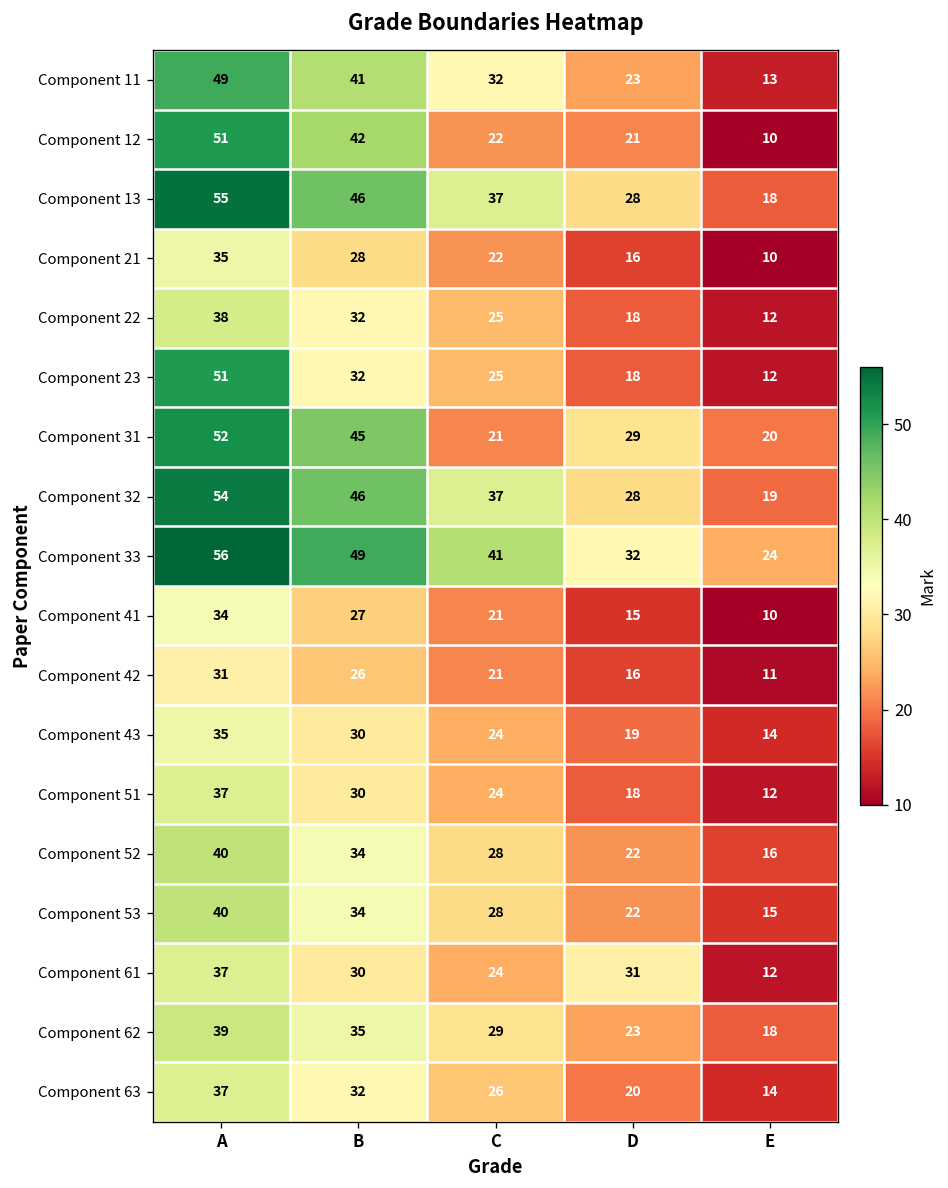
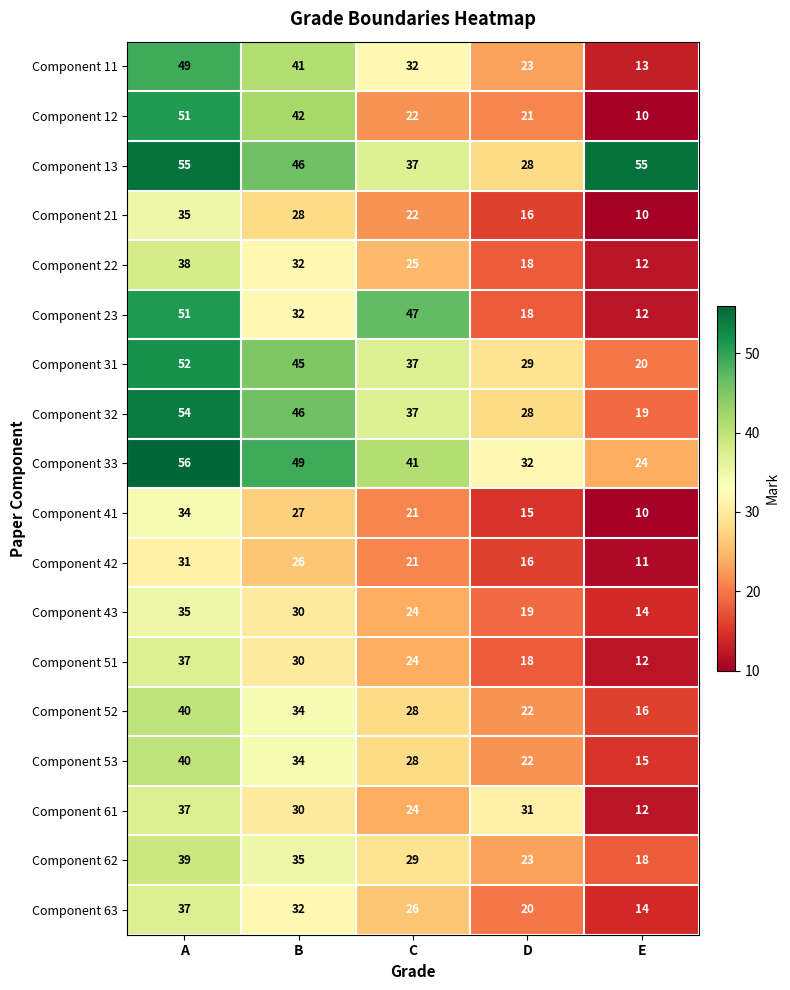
Component 13, E: 18 -> 55
Component 23, C: 25 -> 47
Component 31, C: 21 -> 37
